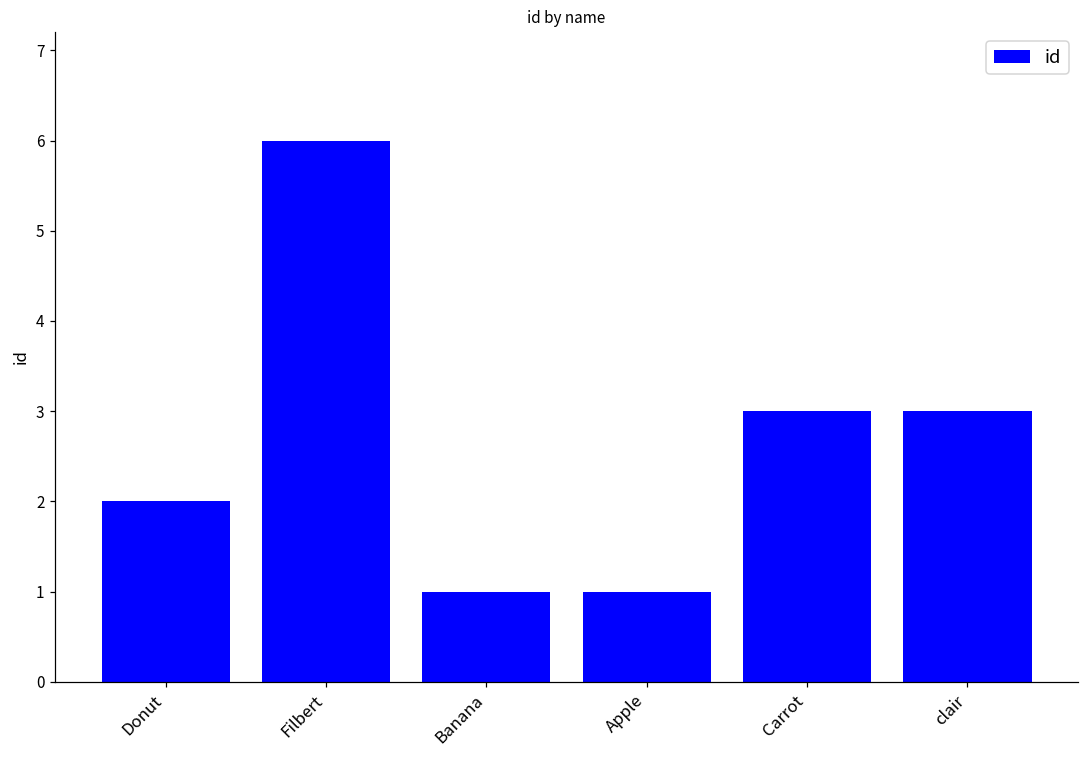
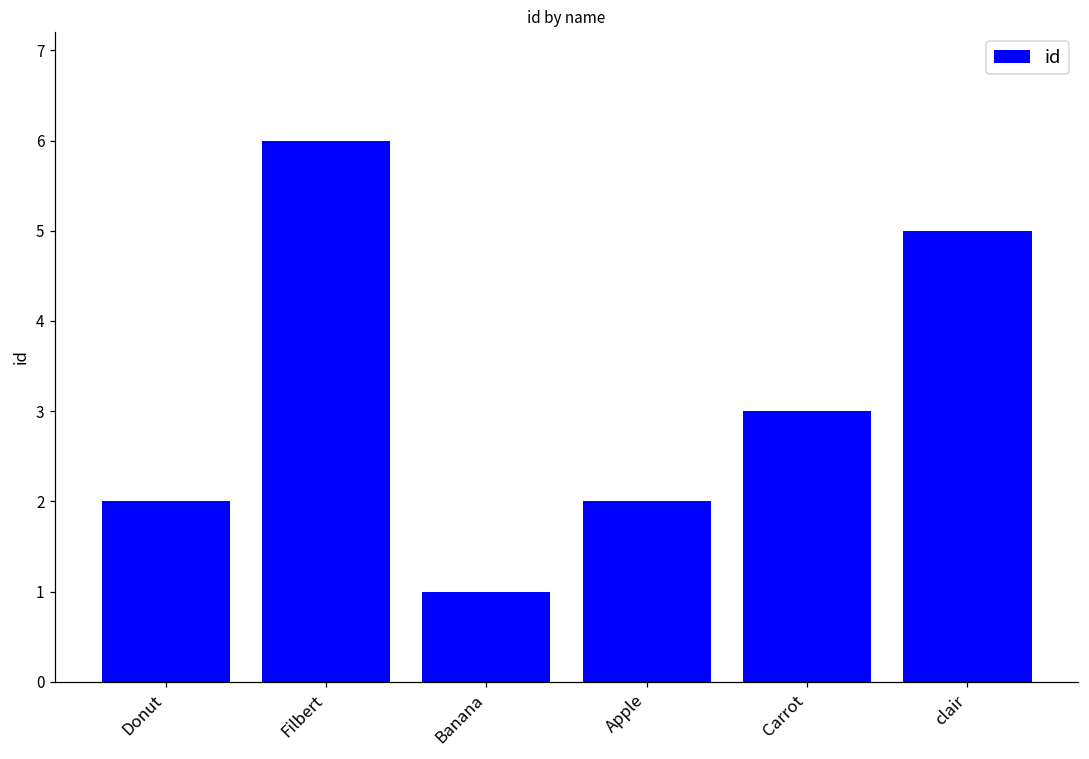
Apple: 1 -> 2
clair: 3 -> 5
